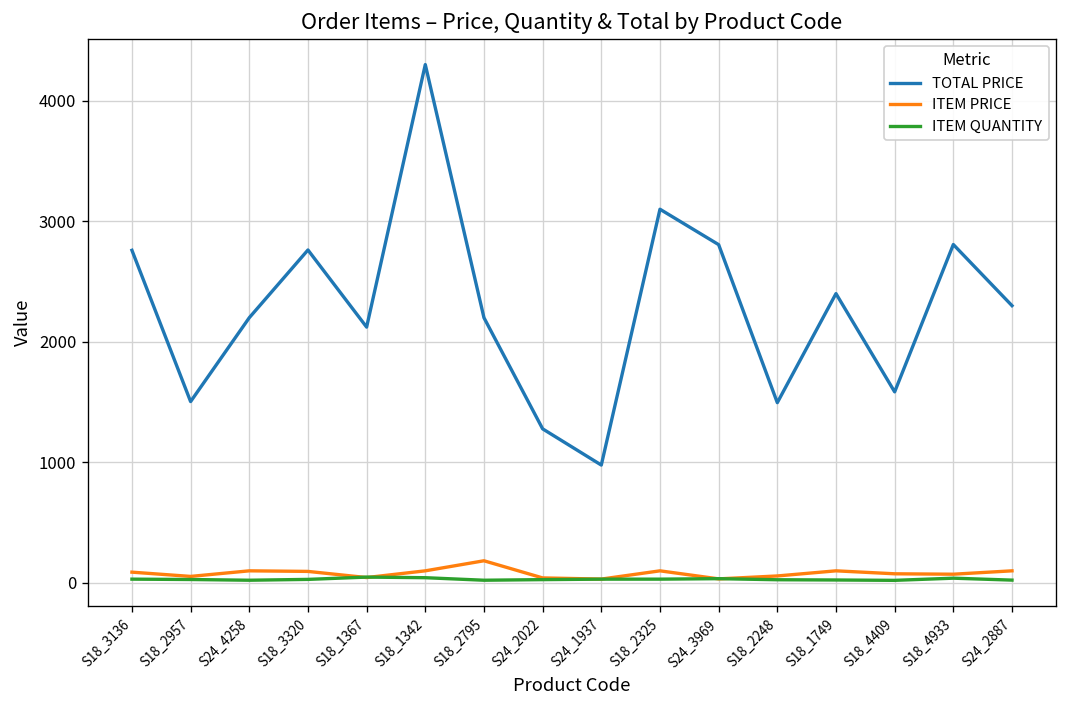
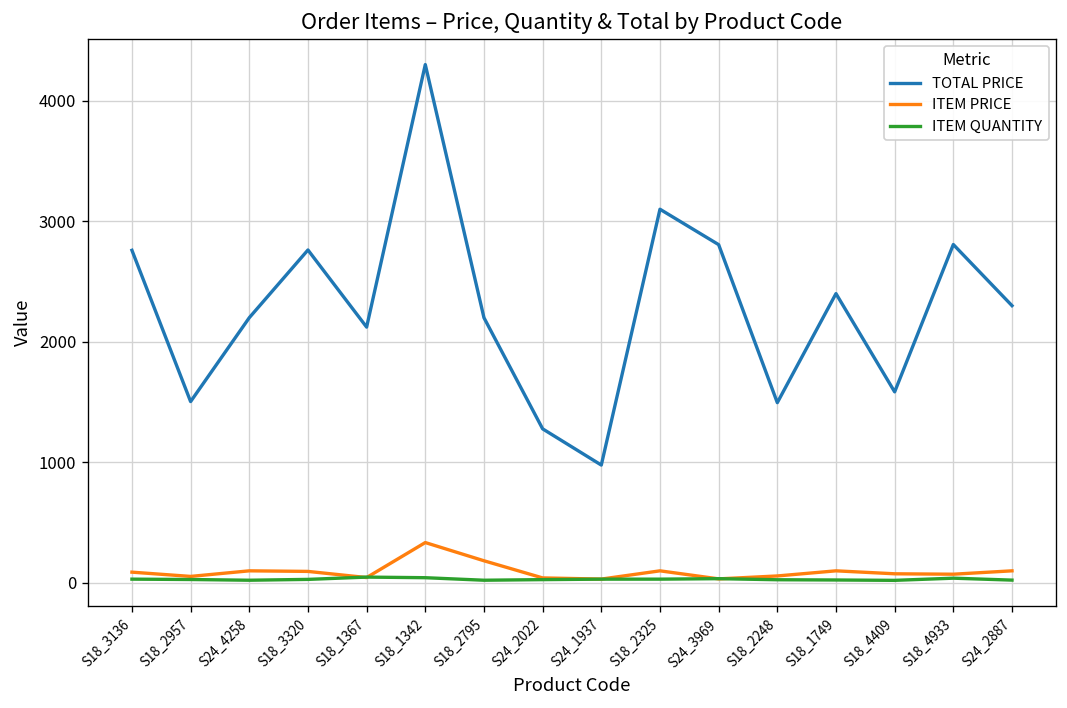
ITEM PRICE, S18_1342: 100 -> 330
